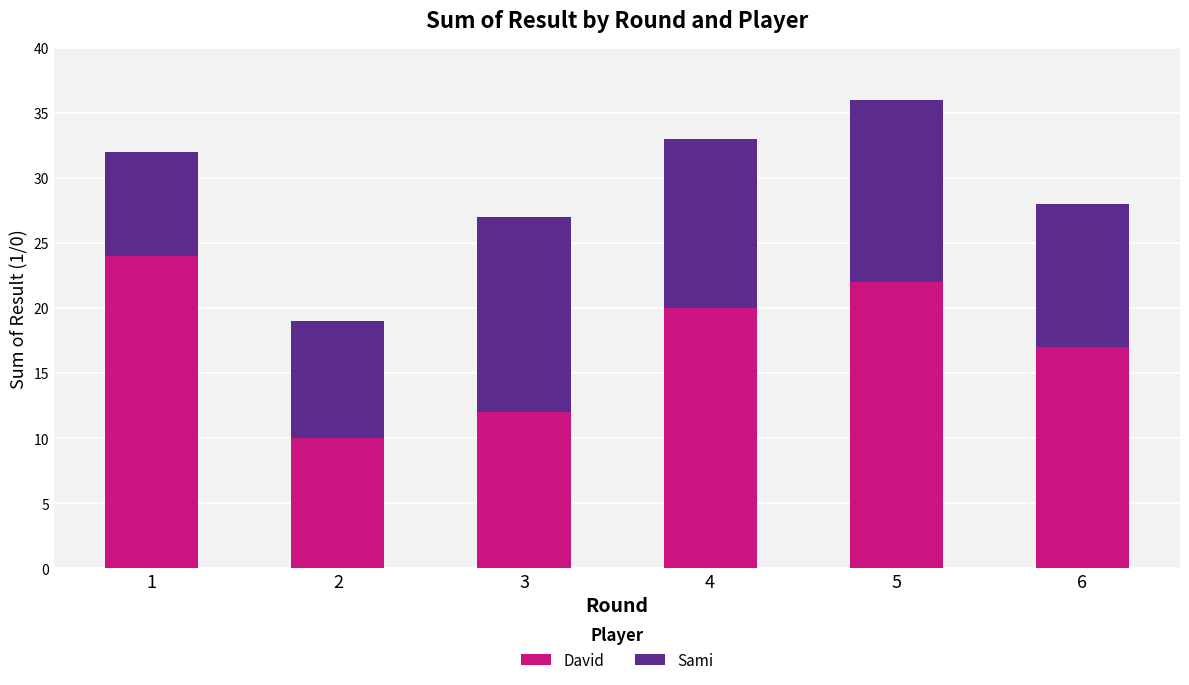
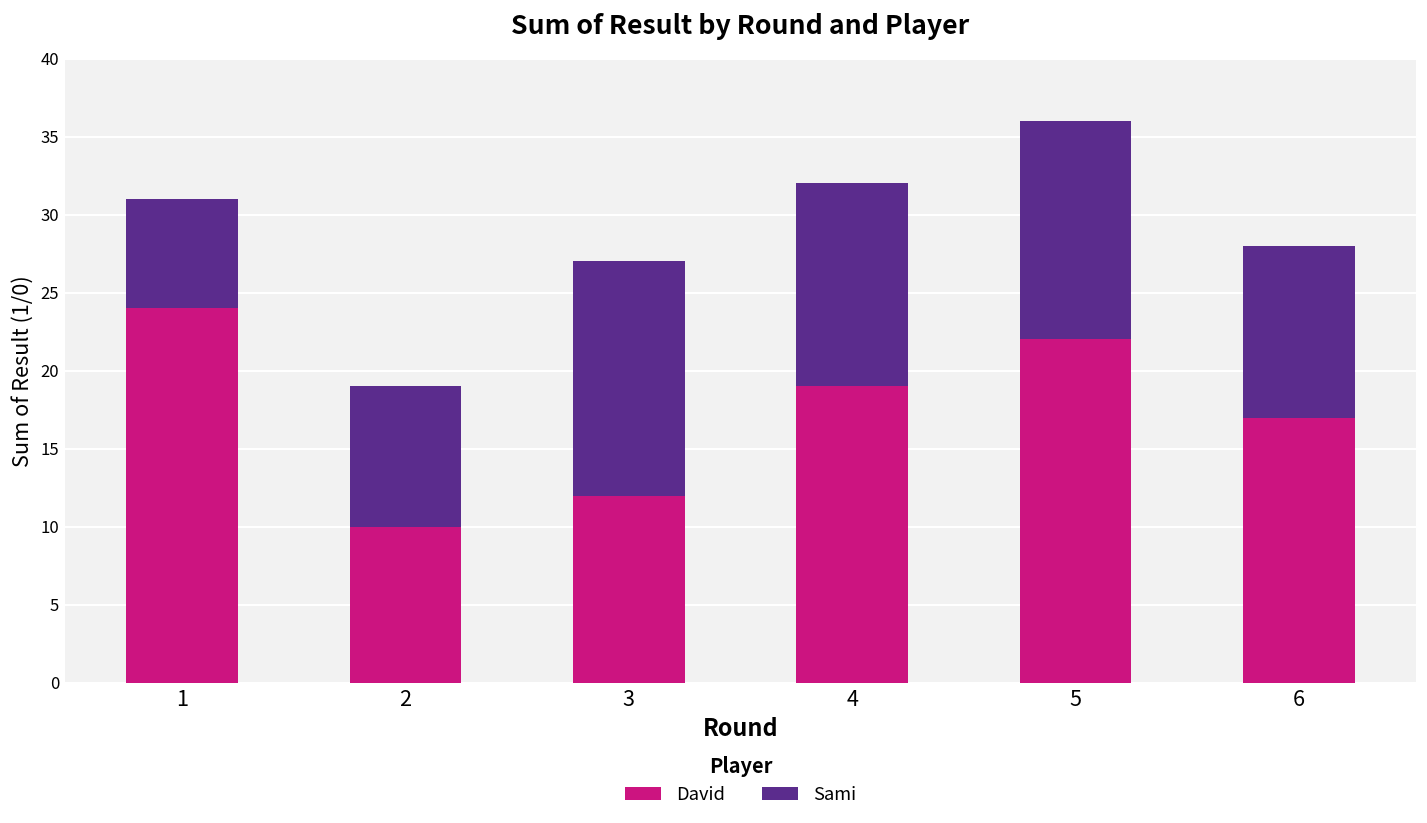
Sami, 1: 8 -> 7
David, 4: 20 -> 19
